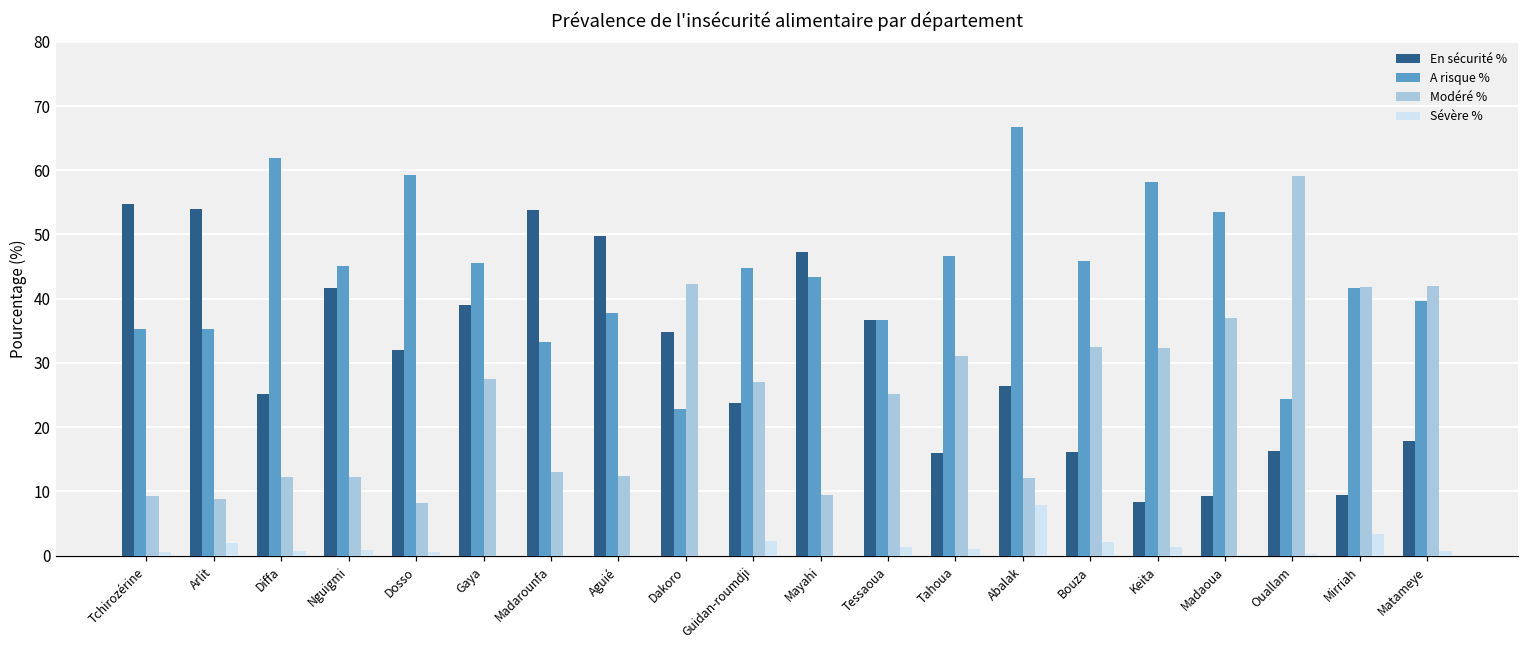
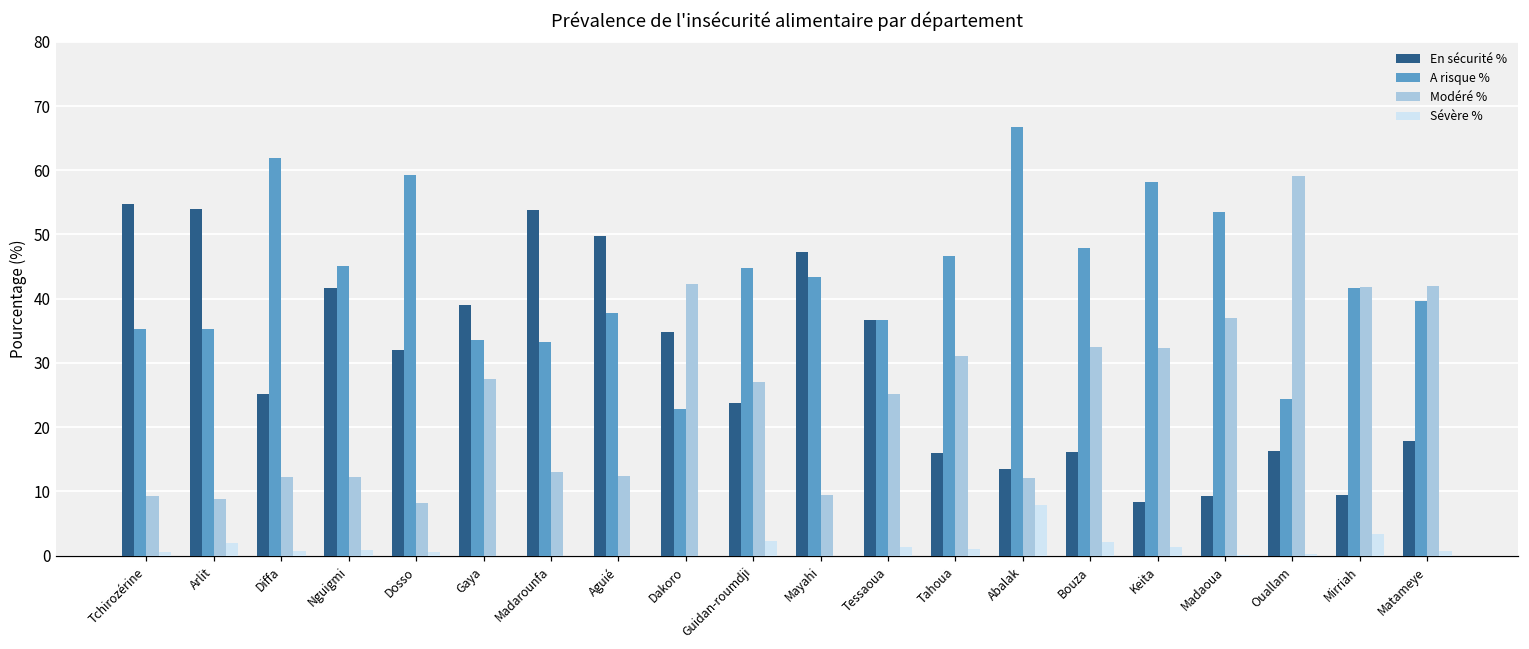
A risque %, Gaya: 46 -> 34
En sécurité %, Abalak: 26 -> 14
A risque %, Bouza: 46 -> 48
